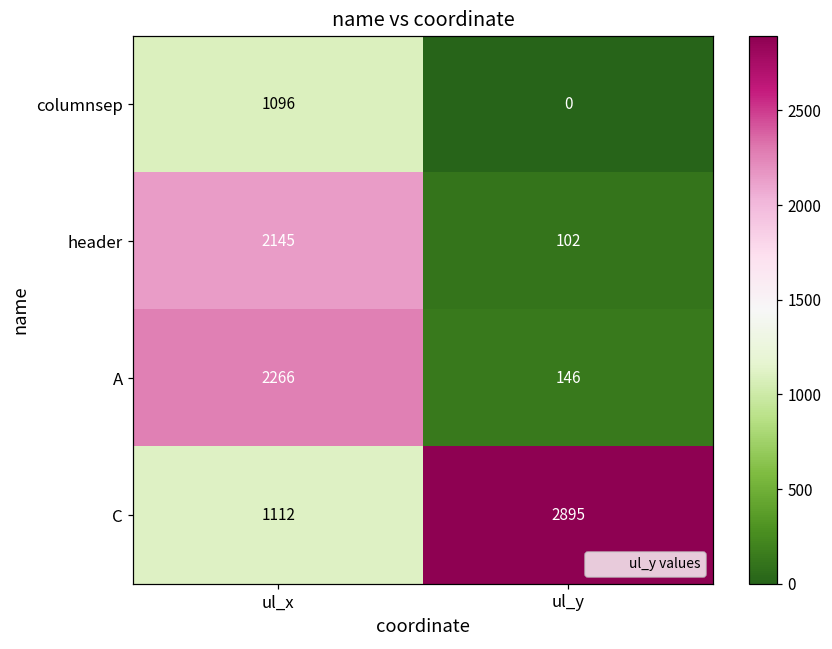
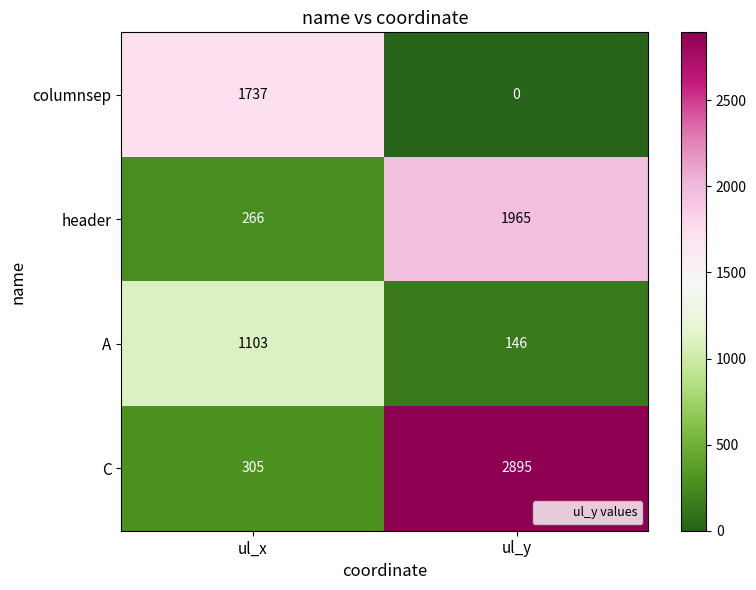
columnsep, ul_x: 1096 -> 1737
header, ul_x: 2145 -> 266
header, ul_y: 102 -> 1965
A, ul_x: 2266 -> 1103
C, ul_x: 1112 -> 305
